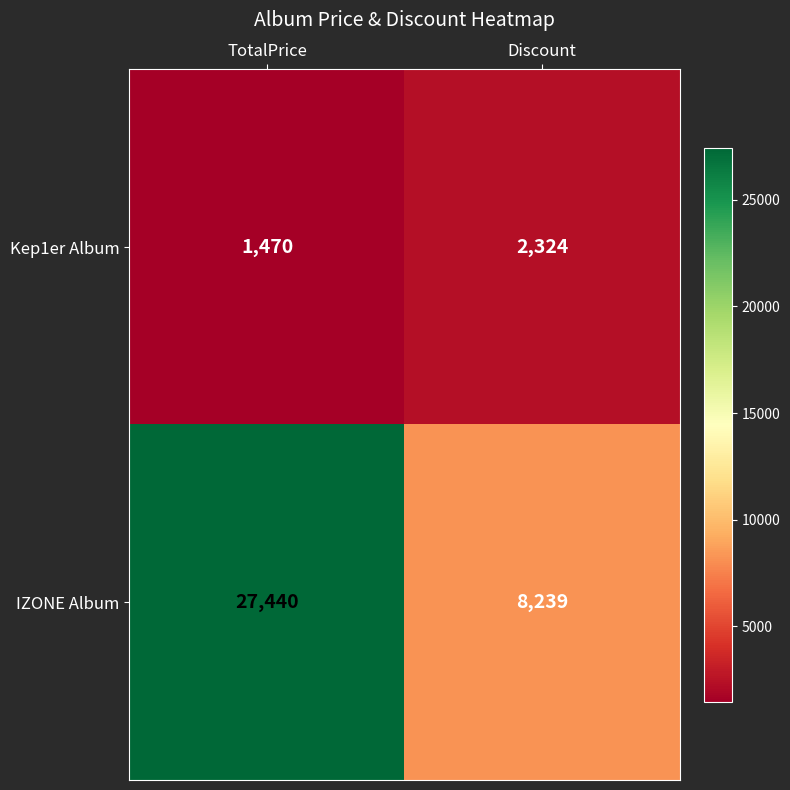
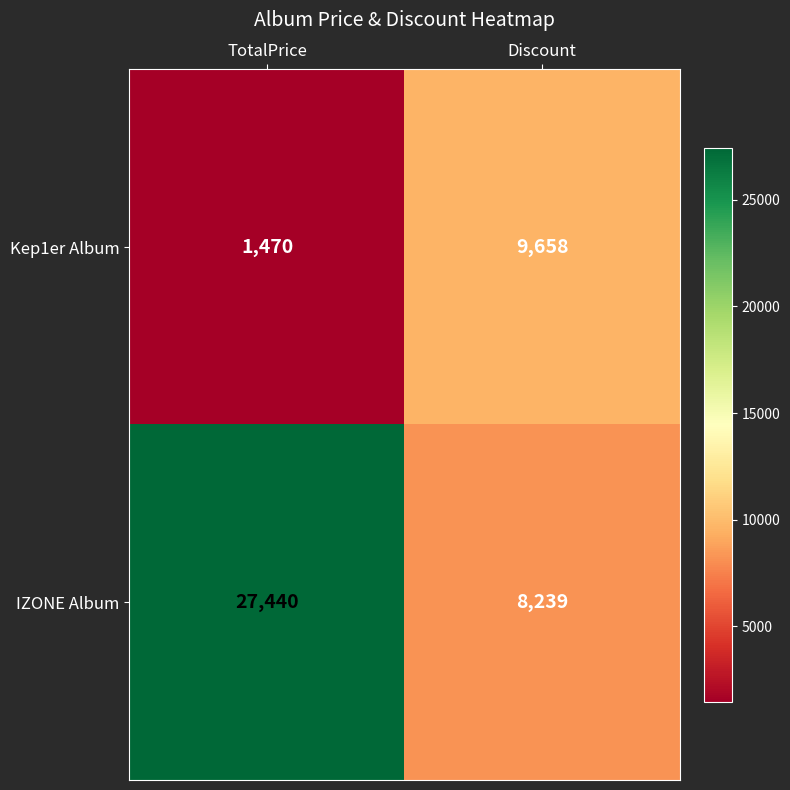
Kep1er Album, Discount: 2,324 -> 9,658
